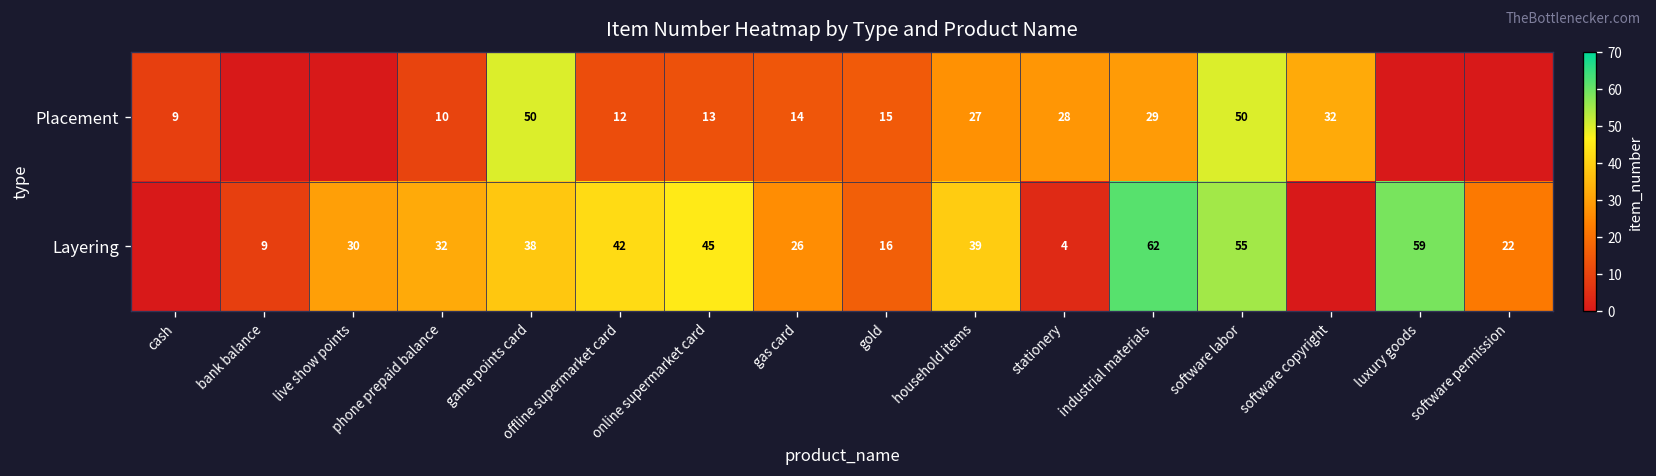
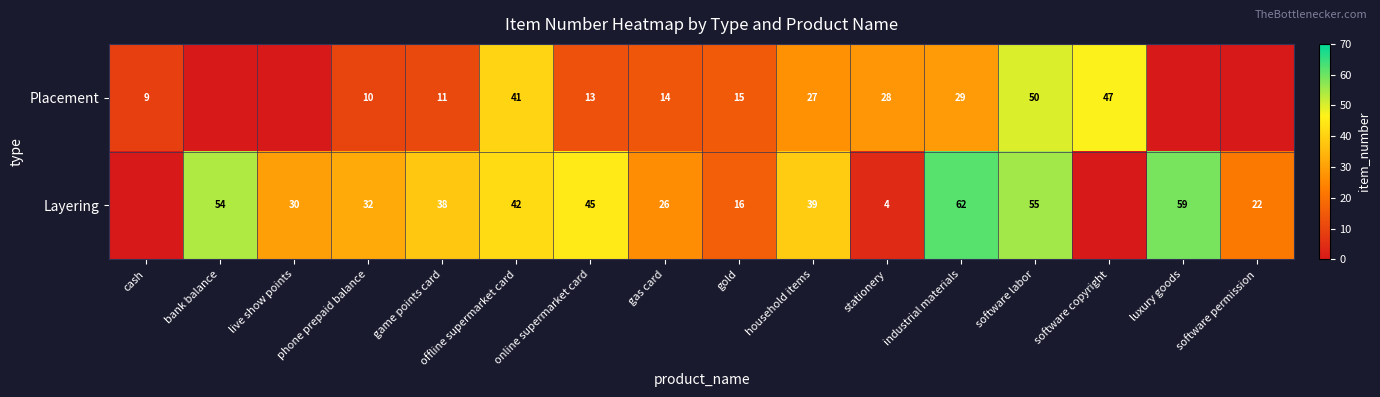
Placement, game points card: 50 -> 11
Placement, offline supermarket card: 12 -> 41
Placement, software copyright: 32 -> 47
Layering, bank balance: 9 -> 54
